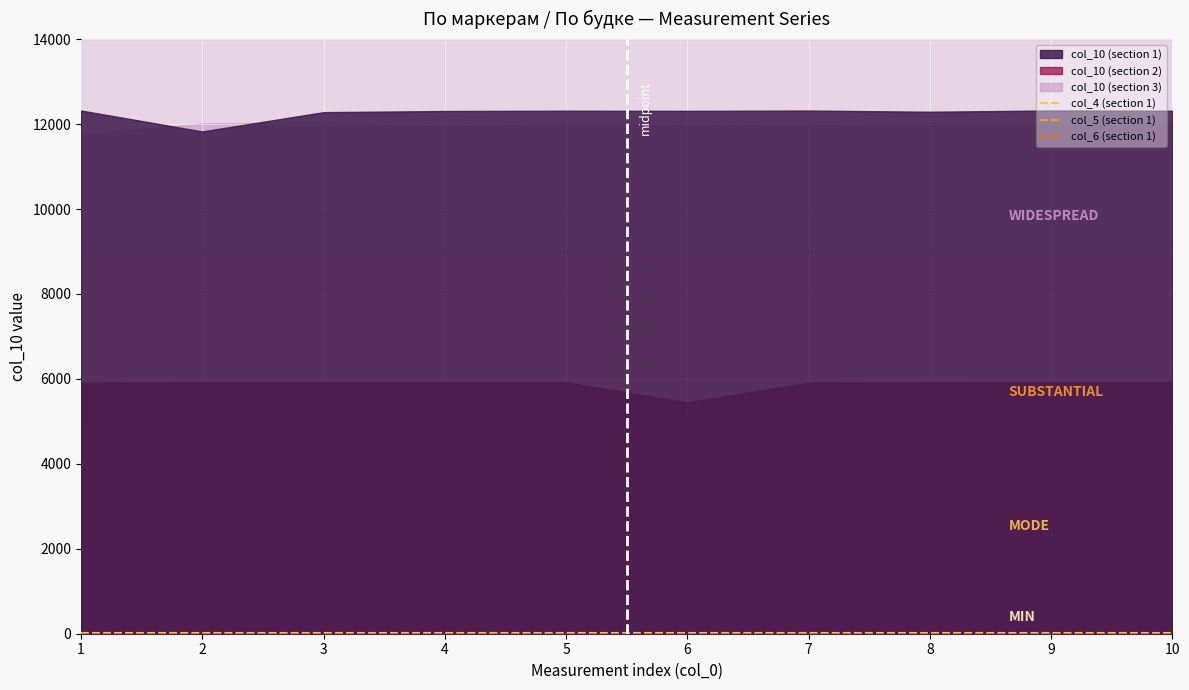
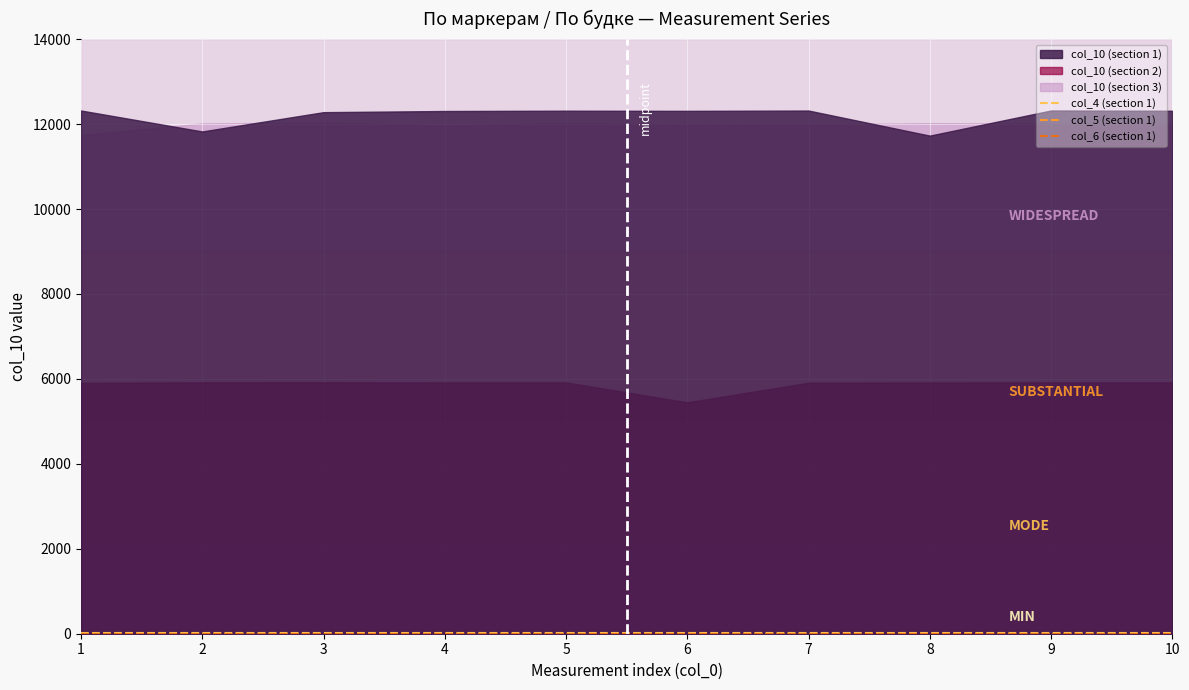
col_10 (section 1), 8: 12300 -> 11700
